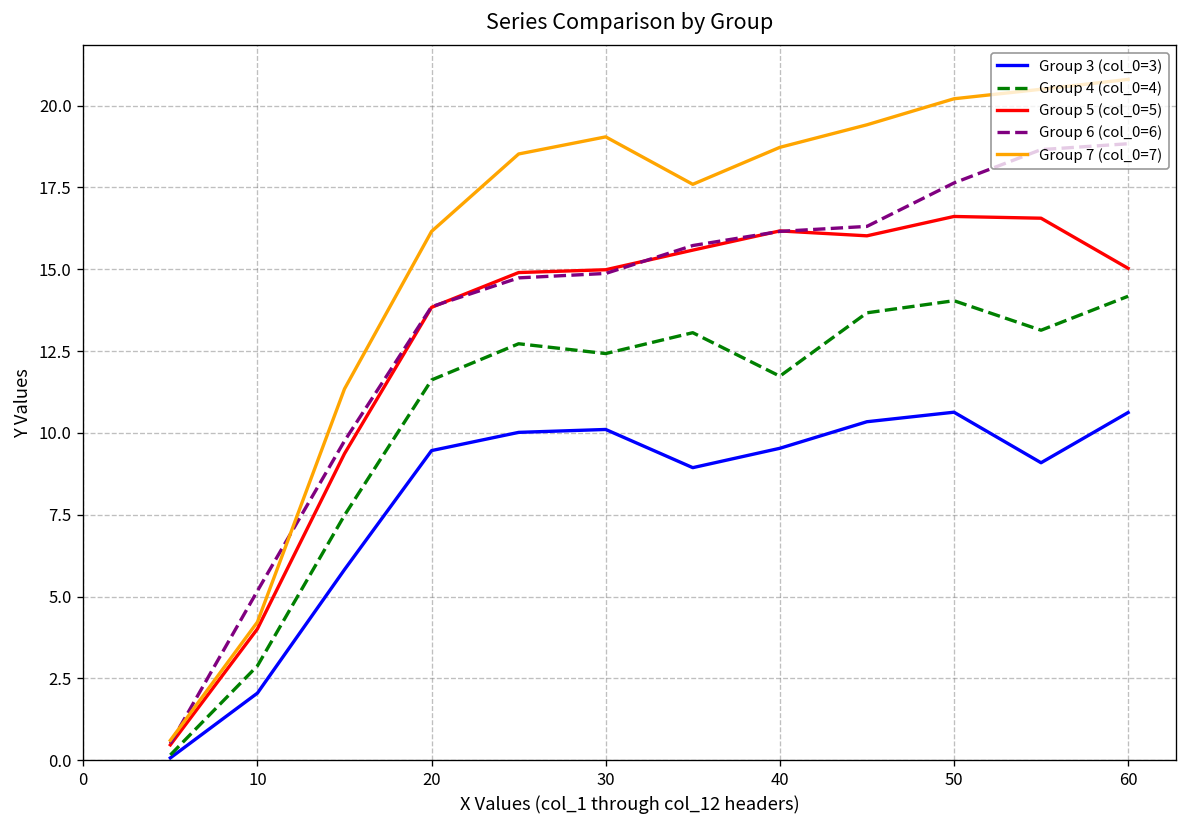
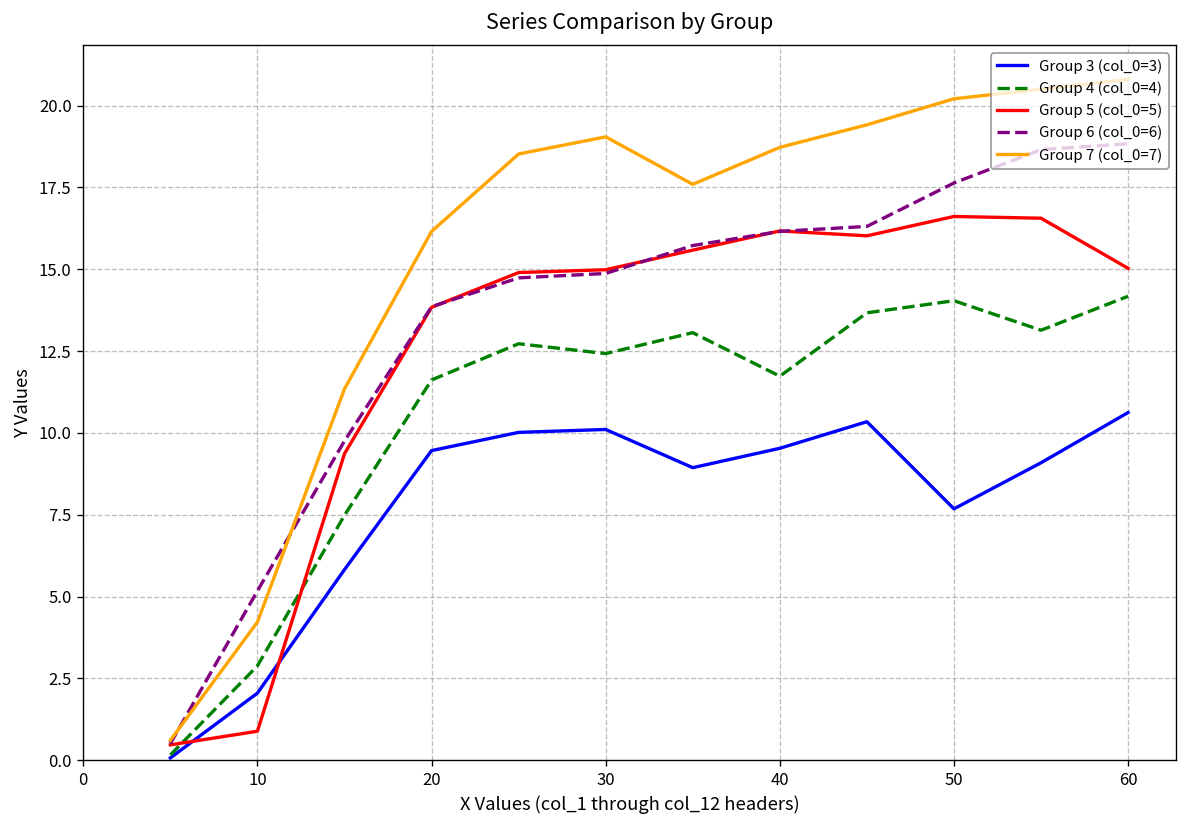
Group 5 (col_0=5), 10: 4.0 -> 0.9
Group 3 (col_0=3), 50: 10.6 -> 7.7
